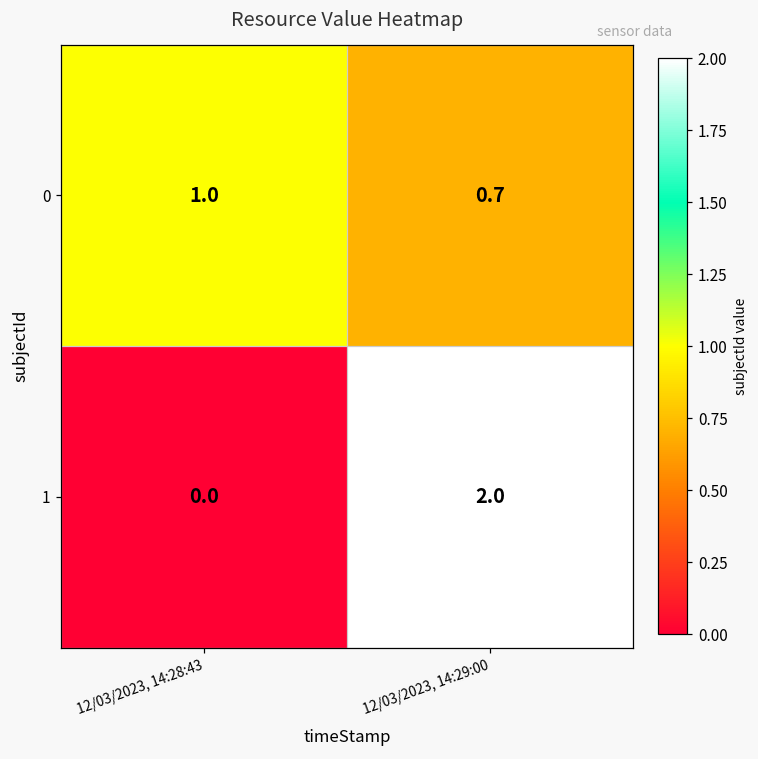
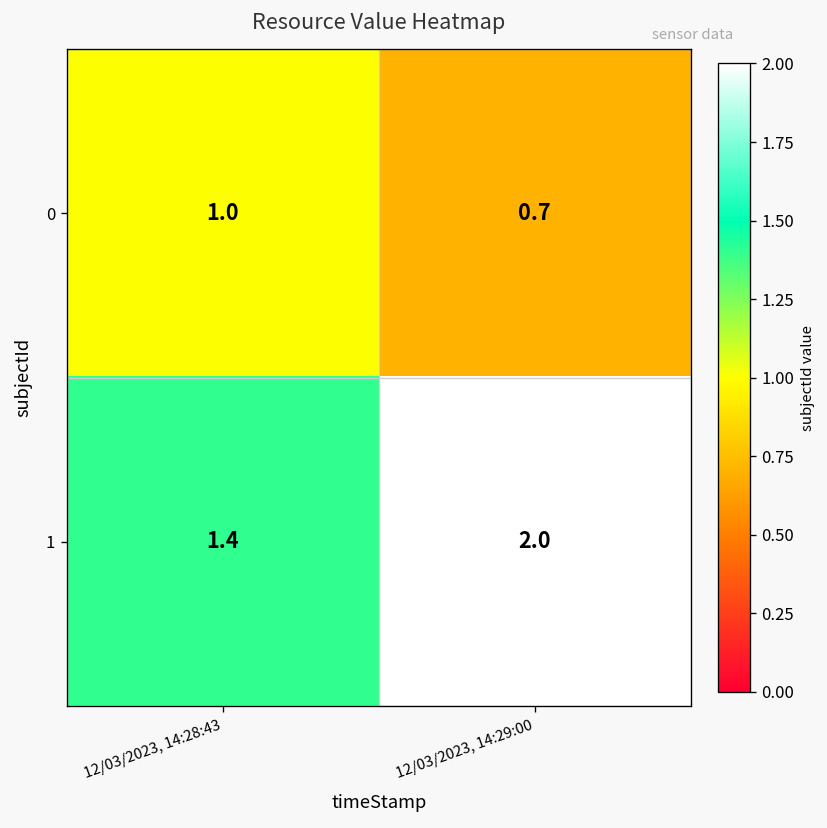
1, 12/03/2023, 14:28:43: 0.0 -> 1.4
